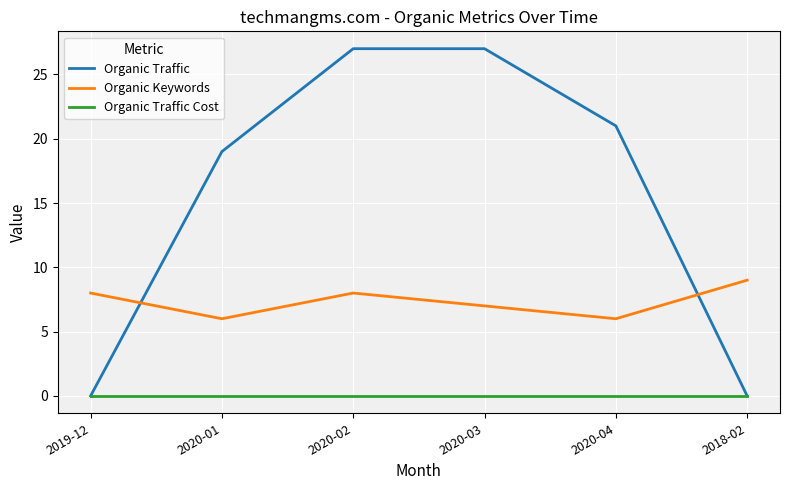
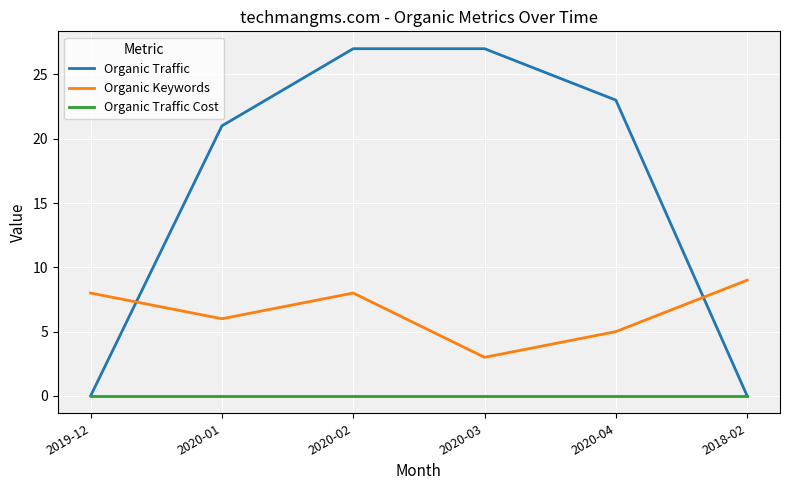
Organic Traffic, 2020-01: 19 -> 21
Organic Keywords, 2020-03: 7 -> 3
Organic Traffic, 2020-04: 21 -> 23
Organic Keywords, 2020-04: 6 -> 5
